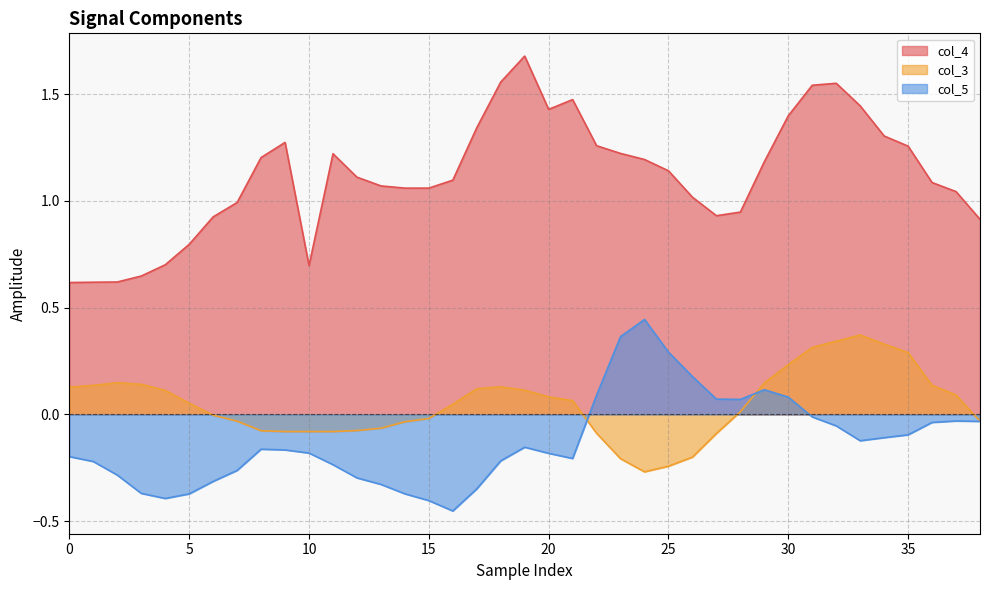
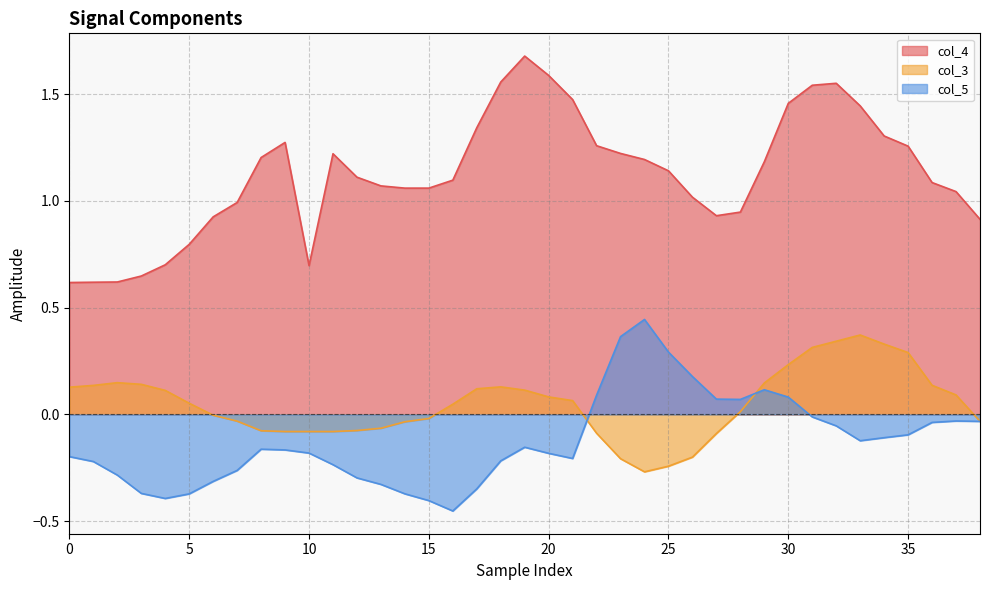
col_4, 20: 1.43 -> 1.59
col_4, 30: 1.40 -> 1.46
